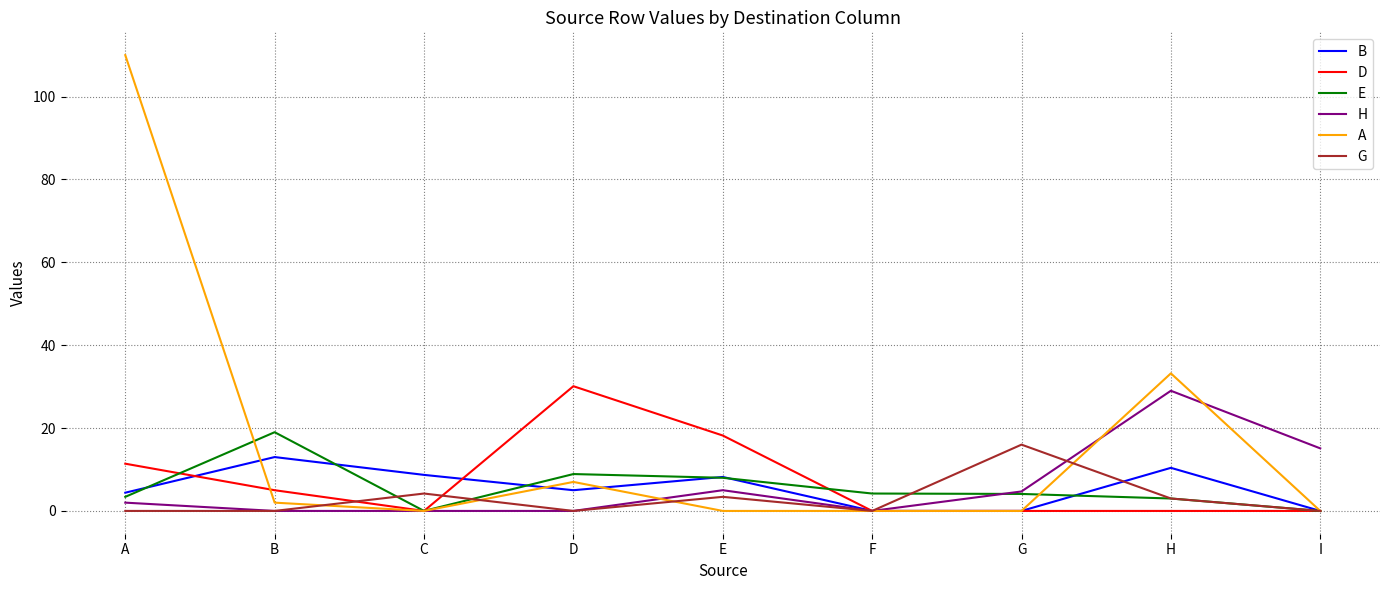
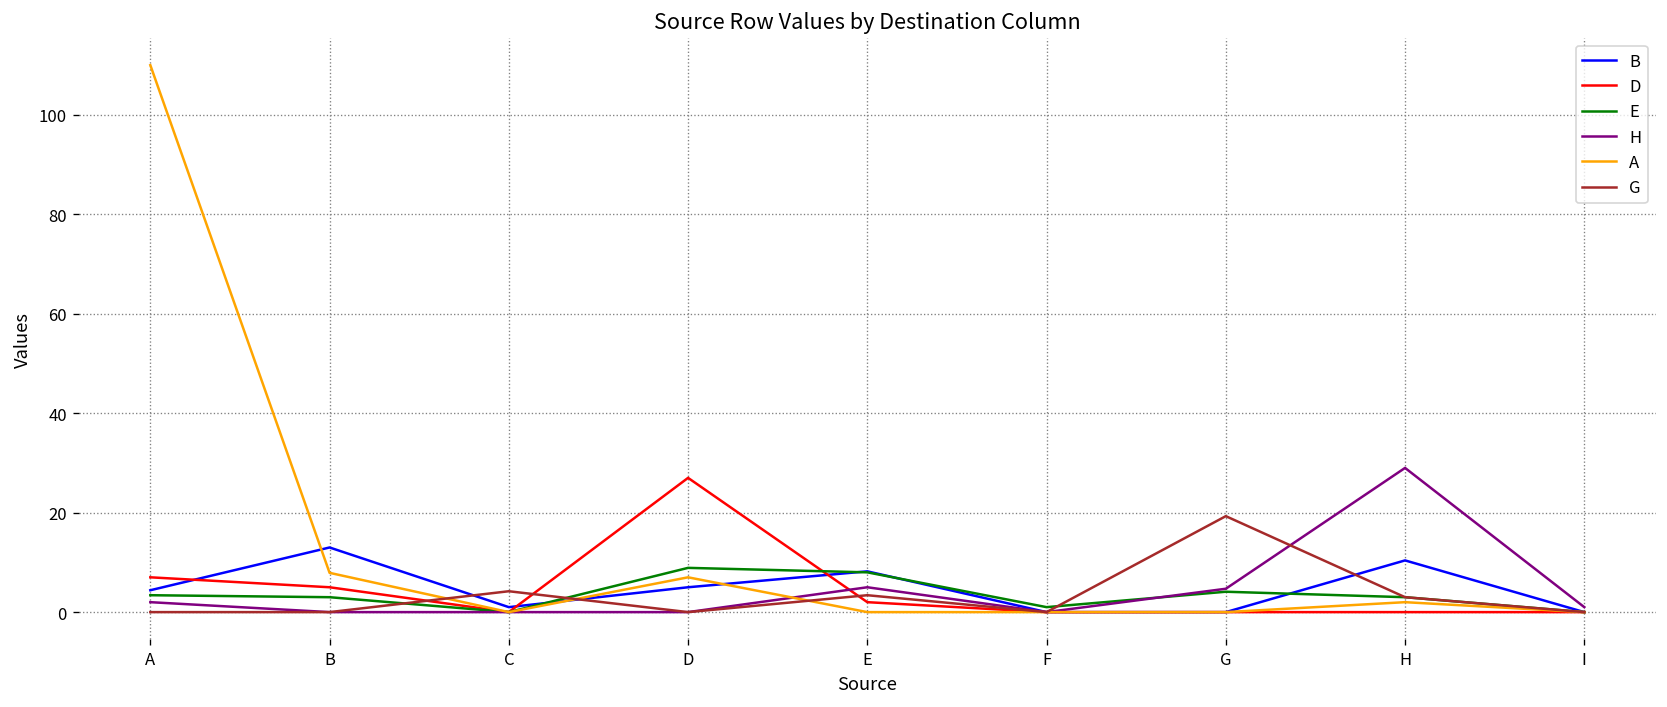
D, A: 11 -> 7
E, B: 19 -> 3
A, B: 2 -> 8
B, C: 9 -> 1
D, D: 30 -> 27
D, E: 18 -> 2
E, F: 4 -> 1
G, G: 16 -> 19
A, H: 33 -> 2
H, I: 15 -> 1
